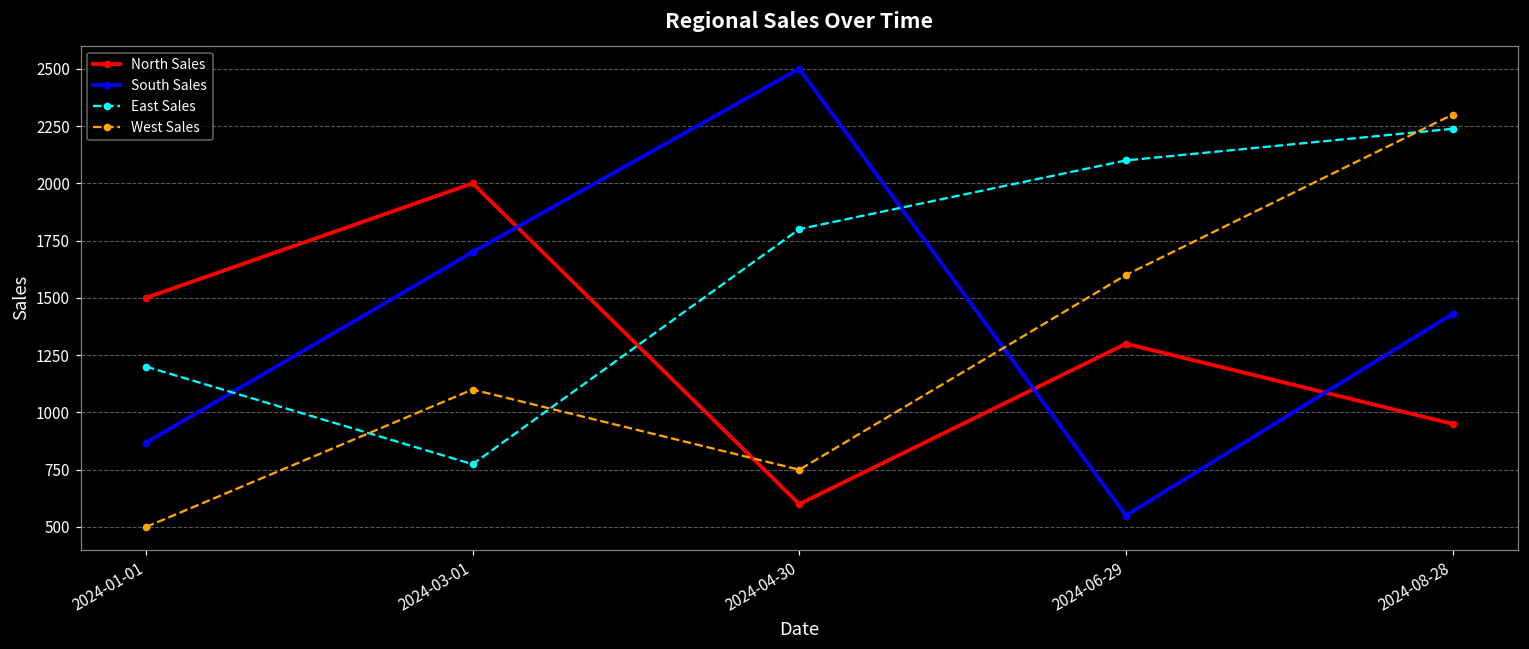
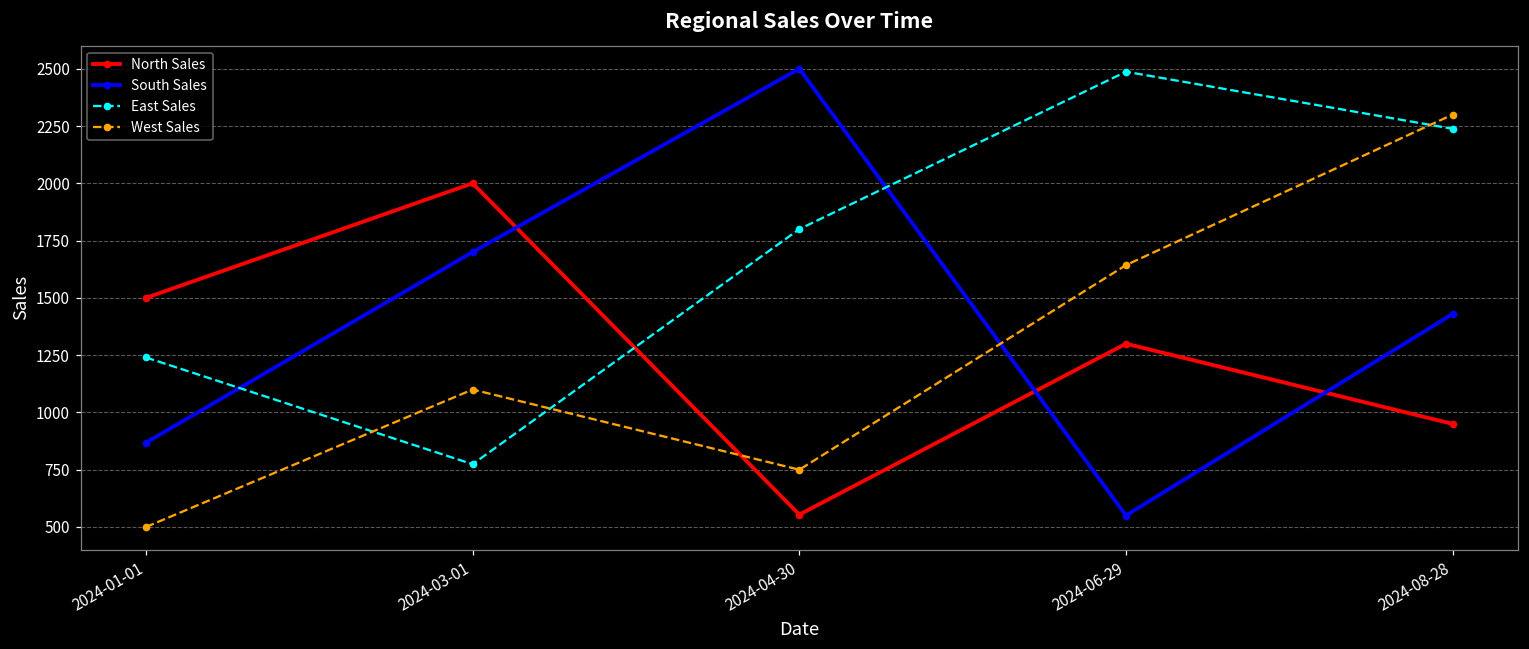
East Sales, 2024-01-01: 1200 -> 1240
North Sales, 2024-04-30: 600 -> 550
East Sales, 2024-06-29: 2100 -> 2490
West Sales, 2024-06-29: 1600 -> 1640
